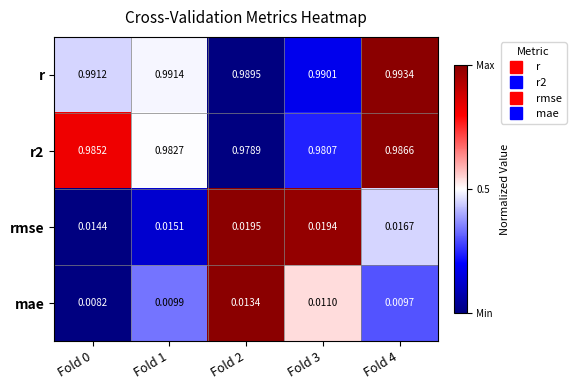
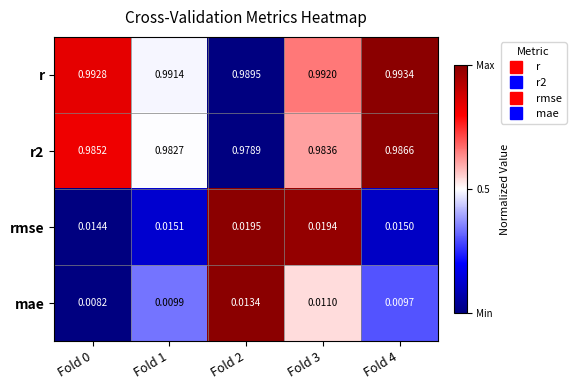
r, Fold 0: 0.9912 -> 0.9928
r, Fold 3: 0.9901 -> 0.9920
r2, Fold 3: 0.9807 -> 0.9836
rmse, Fold 4: 0.0167 -> 0.0150
